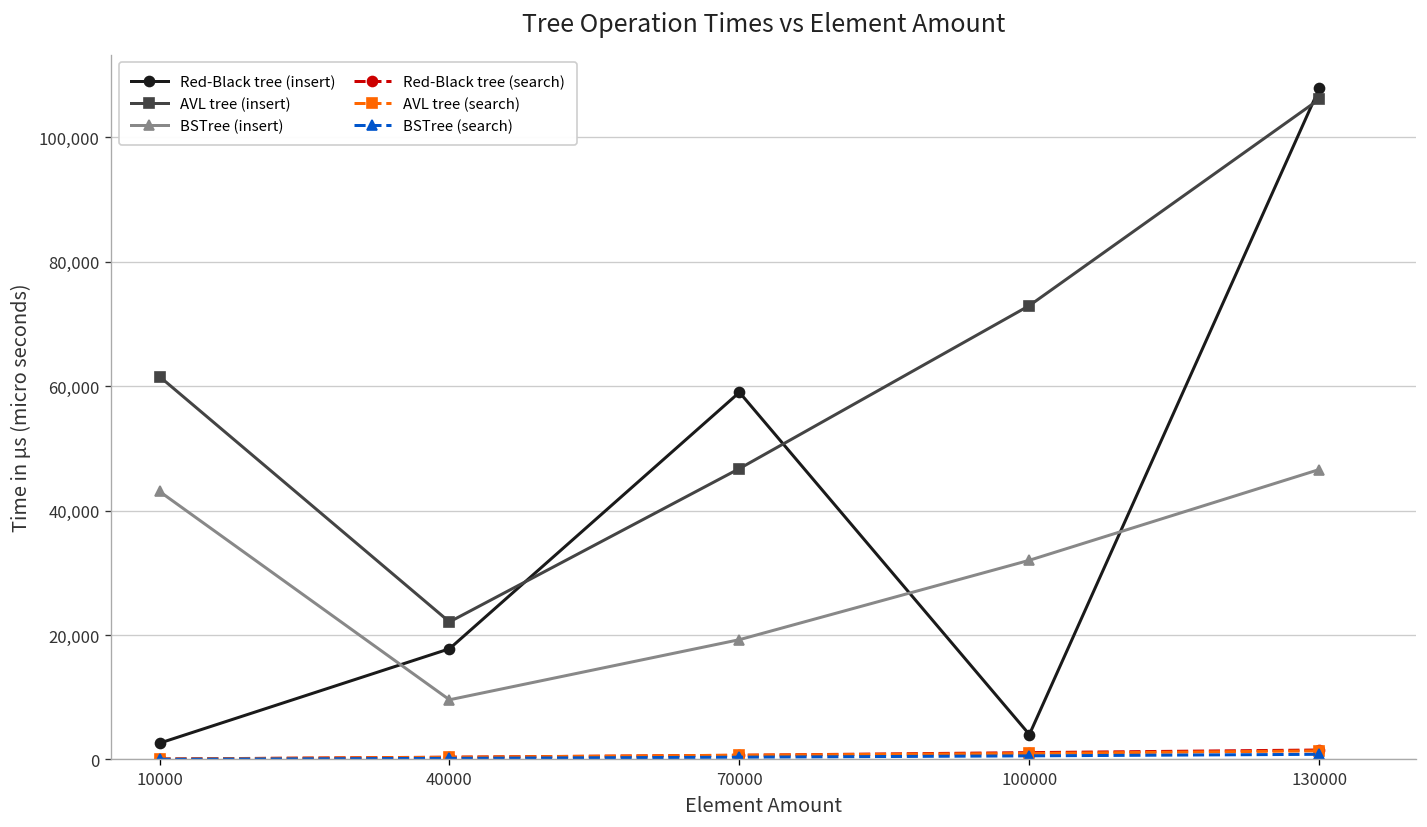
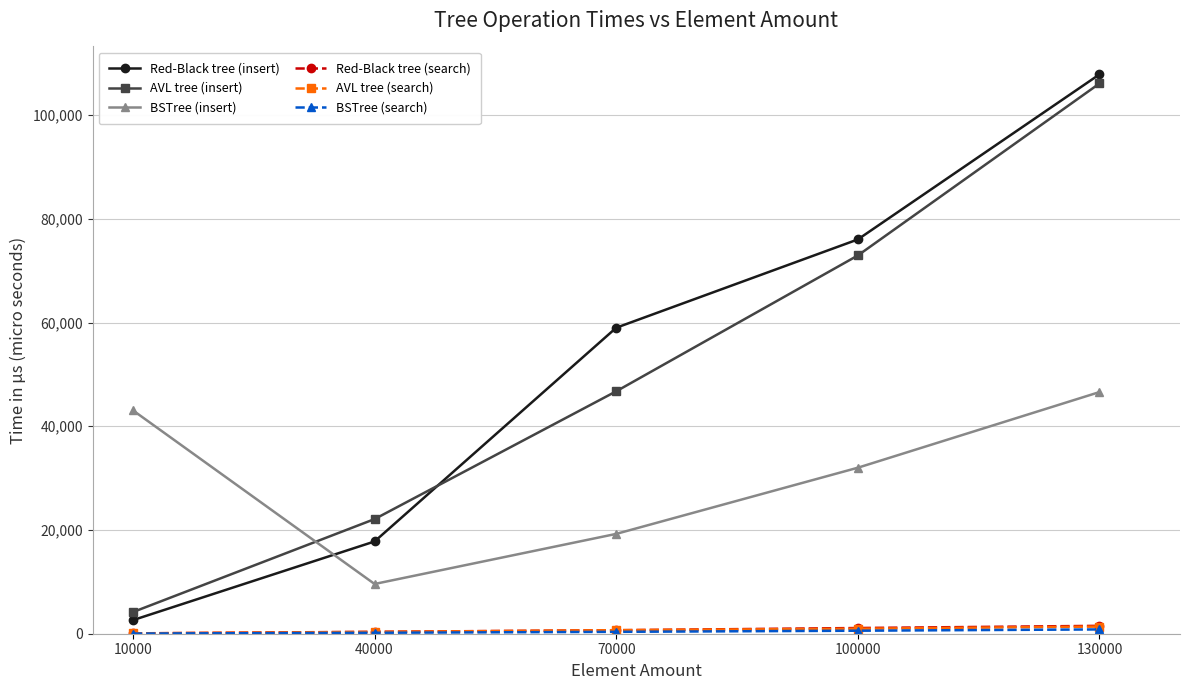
AVL tree (insert), 10000: 62,000 -> 4,000
Red-Black tree (insert), 100000: 4,000 -> 76,000
